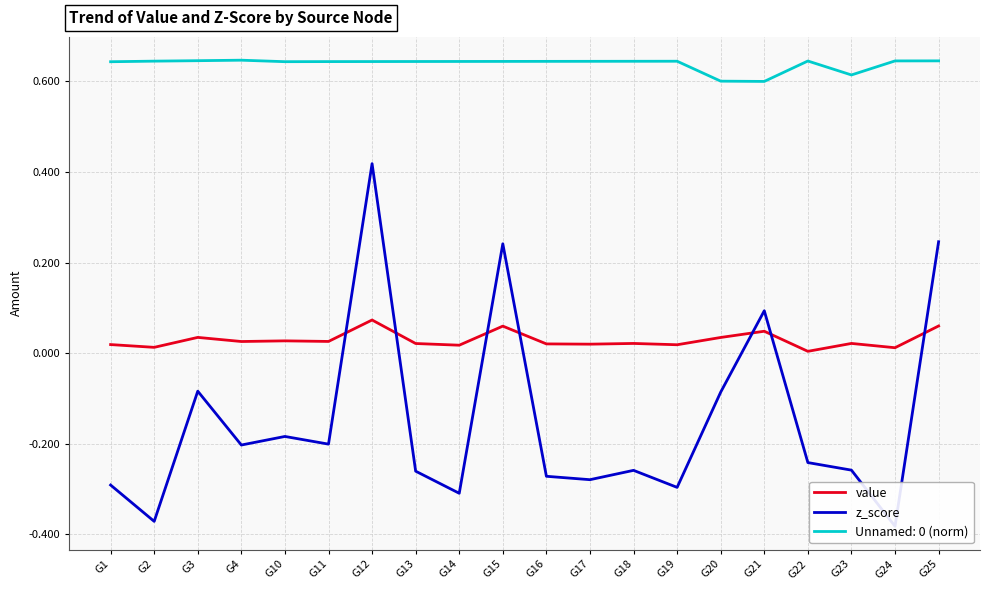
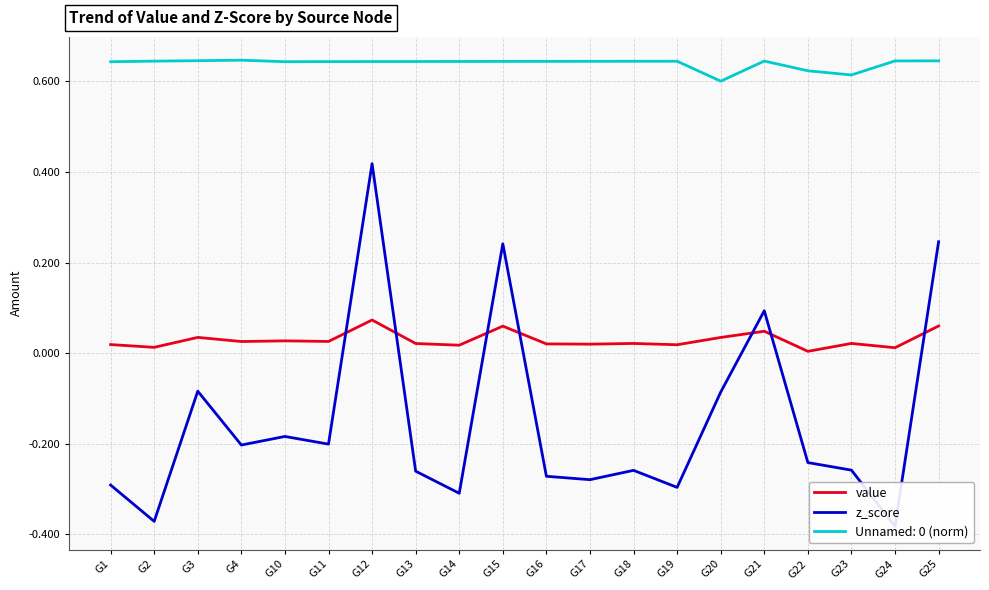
Unnamed: 0 (norm), G21: 0.60 -> 0.65
Unnamed: 0 (norm), G22: 0.65 -> 0.62
